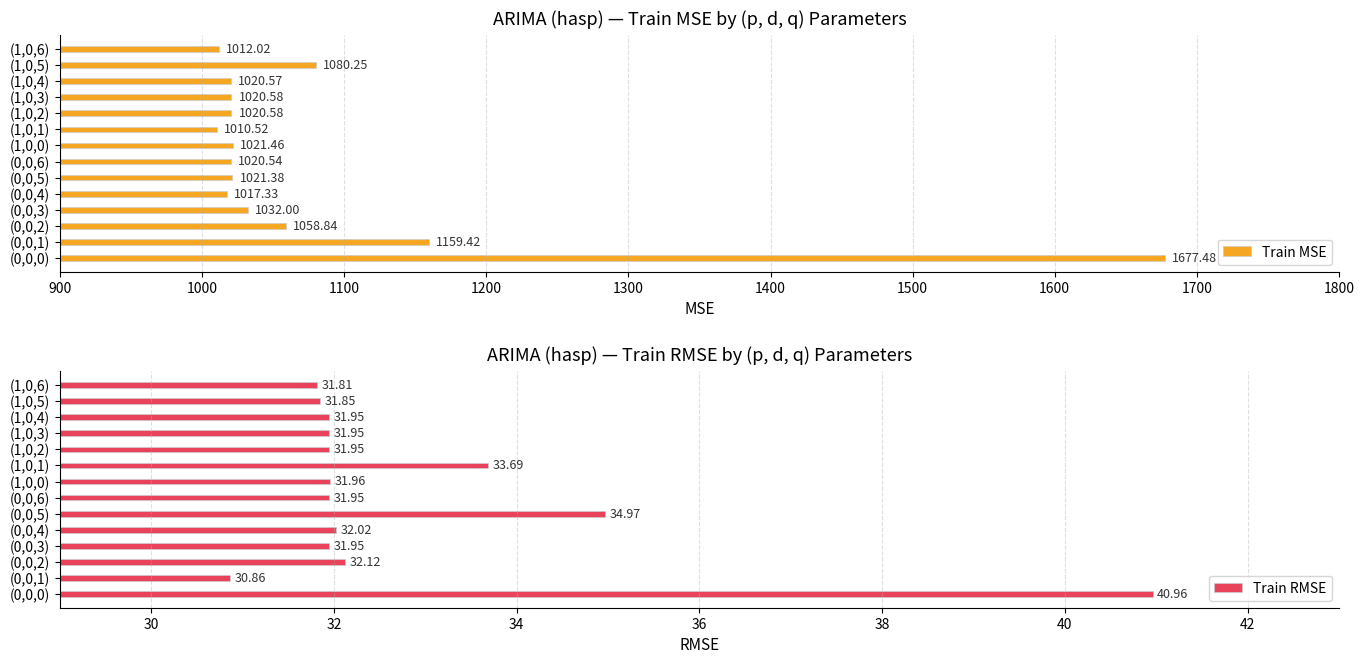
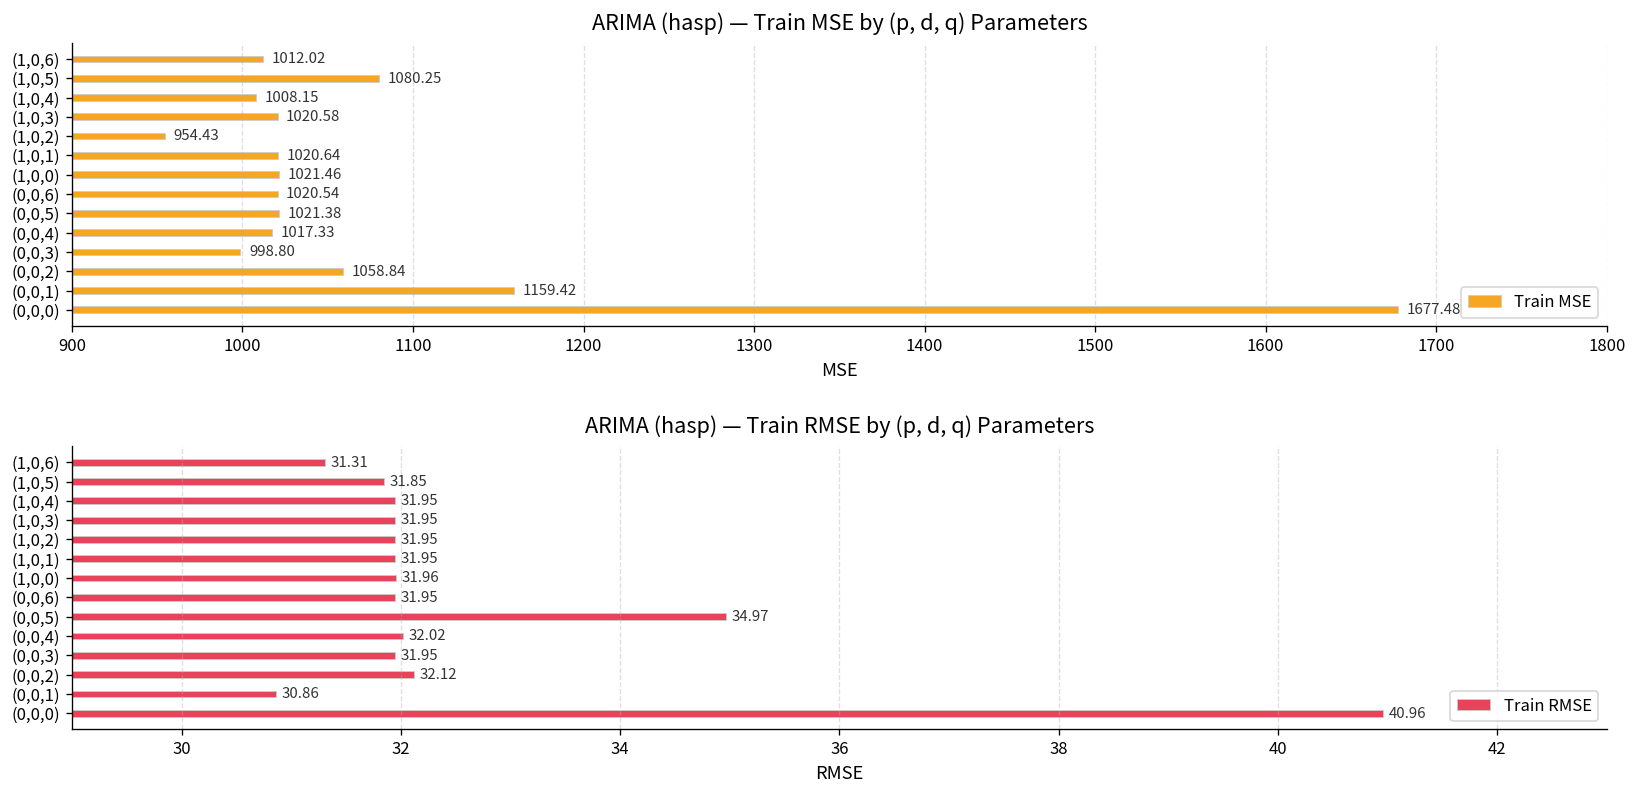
ARIMA (hasp) — Train MSE by (p, d, q) Parameters, (1,0,4): 1020.57 -> 1008.15
ARIMA (hasp) — Train MSE by (p, d, q) Parameters, (1,0,2): 1020.58 -> 954.43
ARIMA (hasp) — Train MSE by (p, d, q) Parameters, (1,0,1): 1010.52 -> 1020.64
ARIMA (hasp) — Train MSE by (p, d, q) Parameters, (0,0,3): 1032.00 -> 998.80
ARIMA (hasp) — Train RMSE by (p, d, q) Parameters, (1,0,6): 31.81 -> 31.31
ARIMA (hasp) — Train RMSE by (p, d, q) Parameters, (1,0,1): 33.69 -> 31.95
